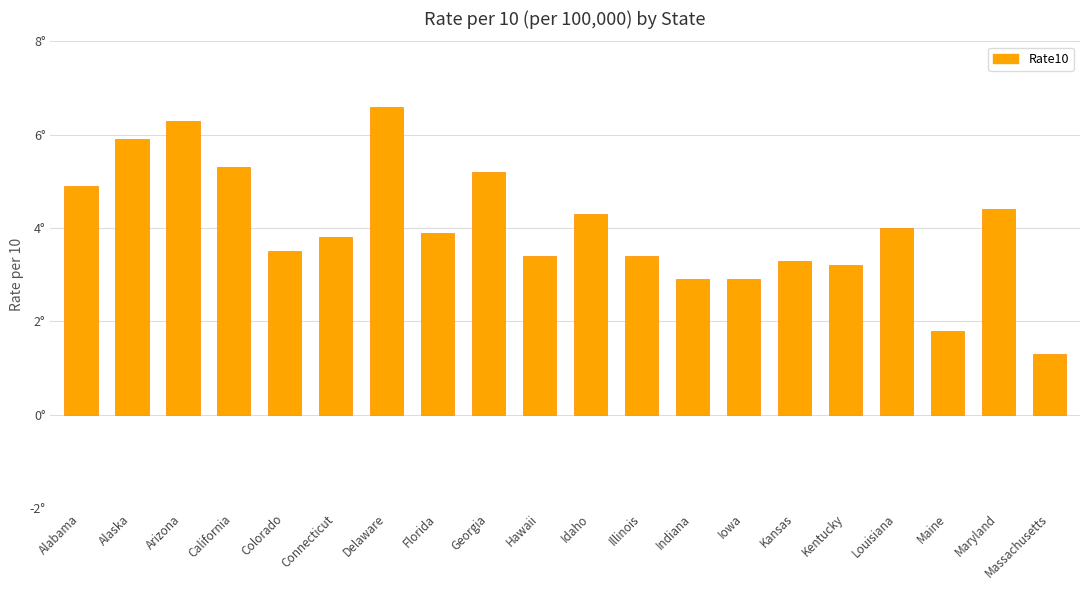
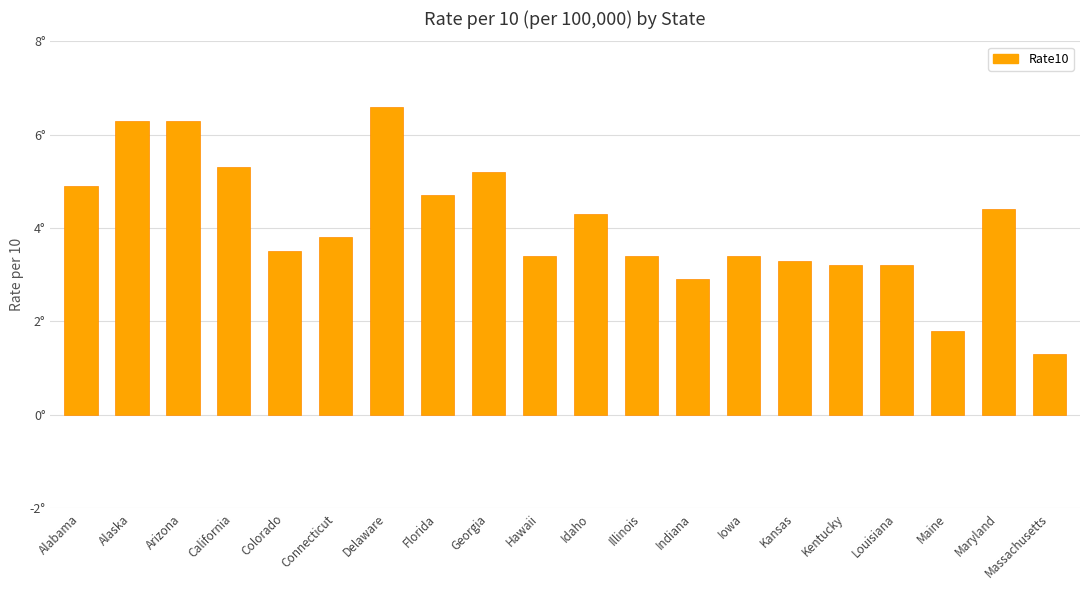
Alaska: 5.9° -> 6.3°
Florida: 3.9° -> 4.7°
Iowa: 2.9° -> 3.4°
Louisiana: 4.0° -> 3.2°
